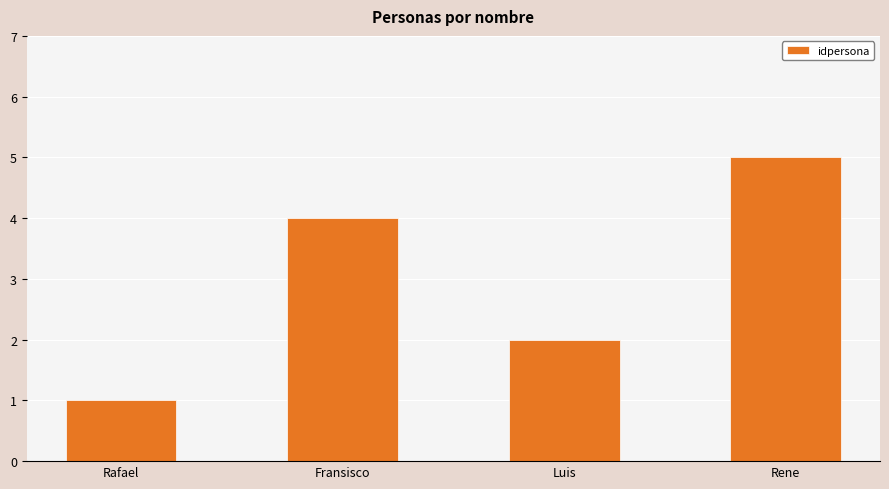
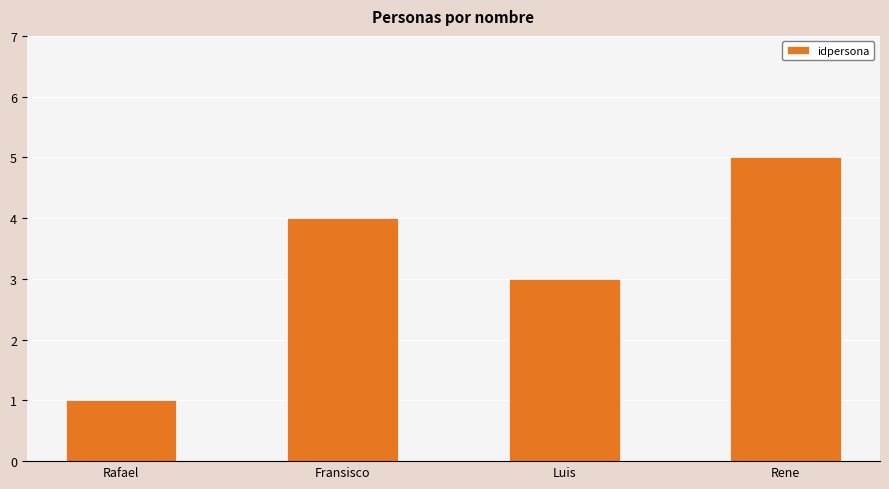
Luis: 2 -> 3
